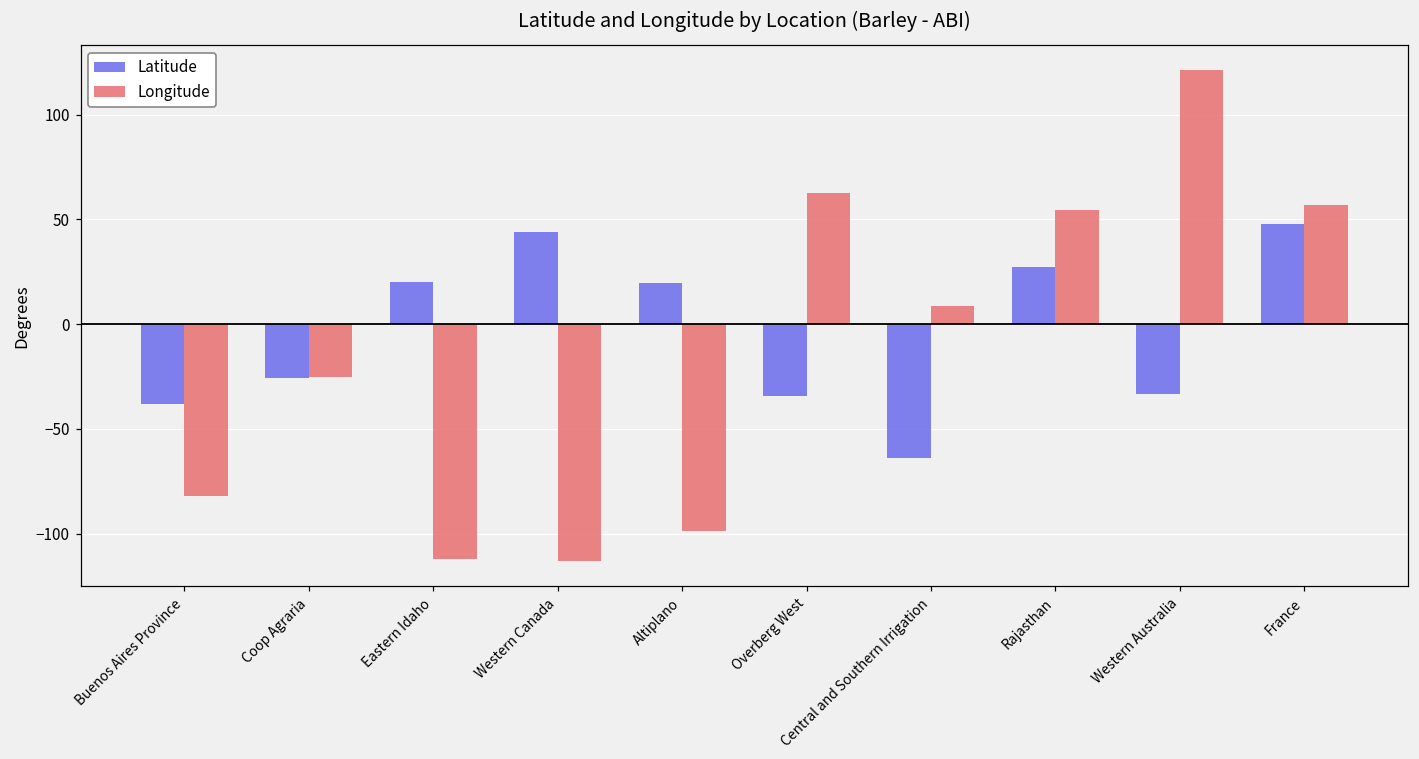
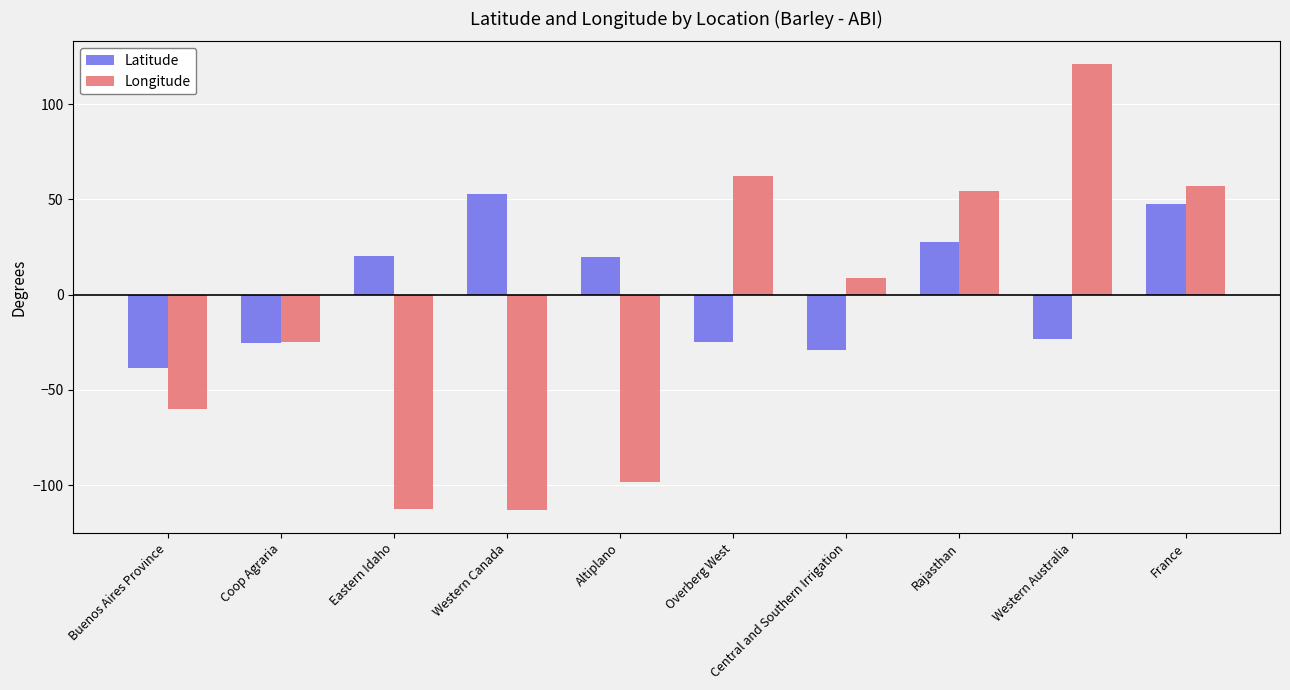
Longitude, Buenos Aires Province: -82 -> -60
Latitude, Western Canada: 44 -> 53
Latitude, Overberg West: -34 -> -25
Latitude, Central and Southern Irrigation: -64 -> -29
Latitude, Western Australia: -33 -> -23
